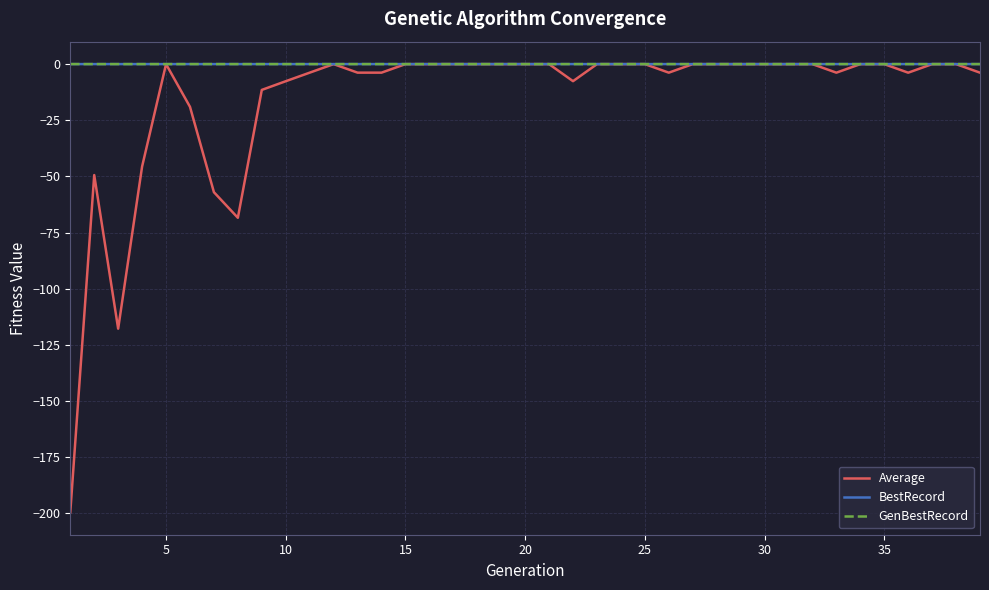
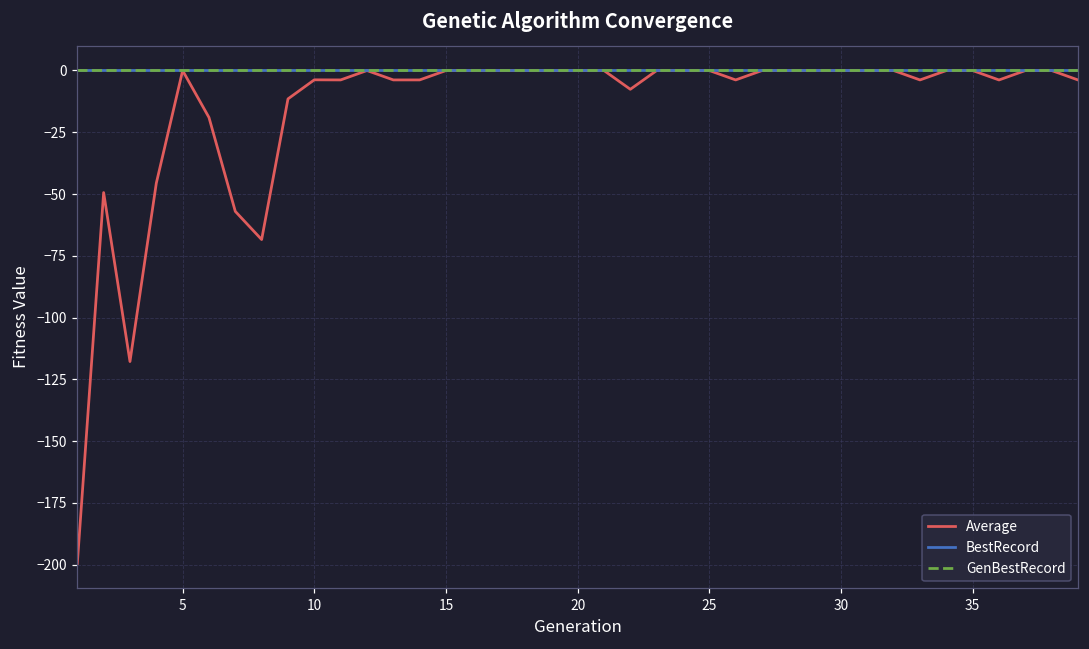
Average, 10: -8 -> -4
